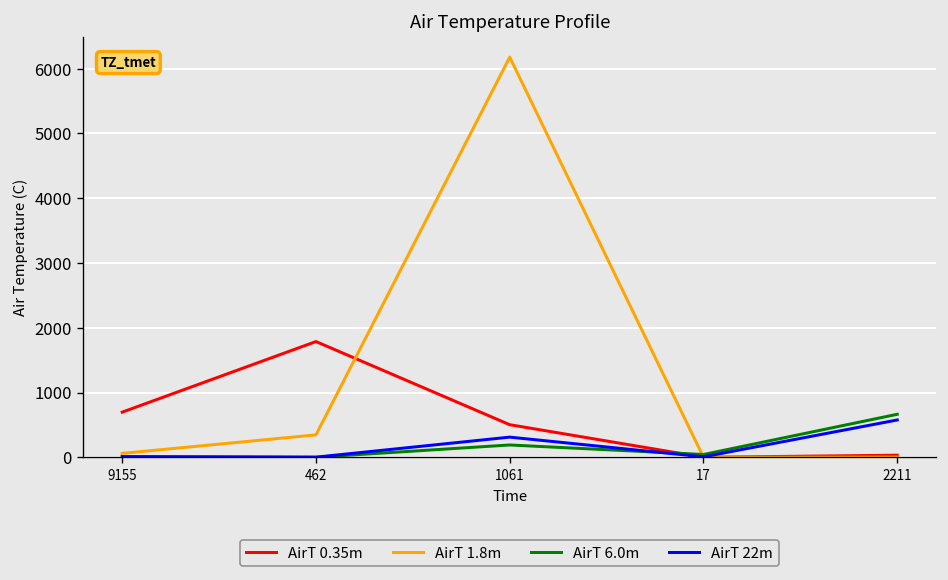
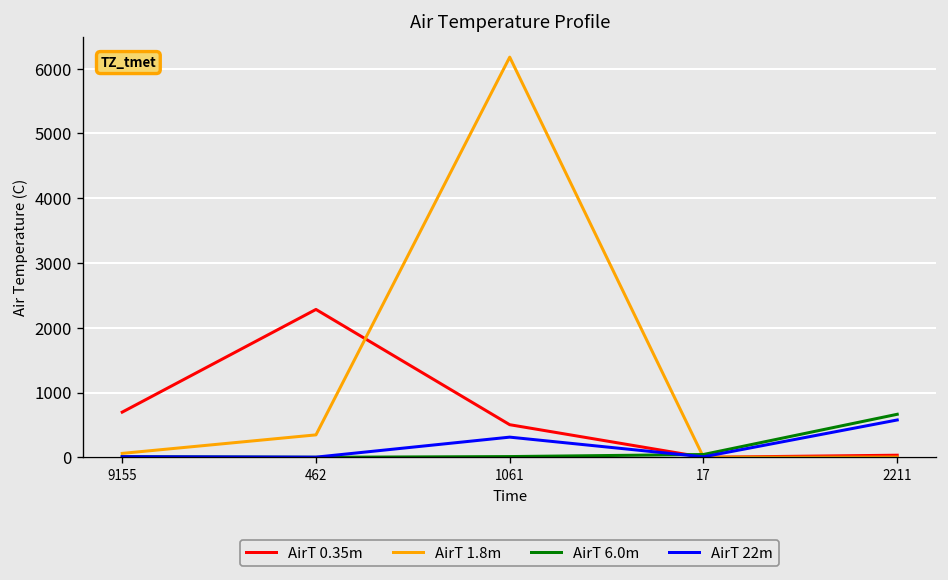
AirT 0.35m, 462: 1800 -> 2300
AirT 6.0m, 1061: 200 -> 0
